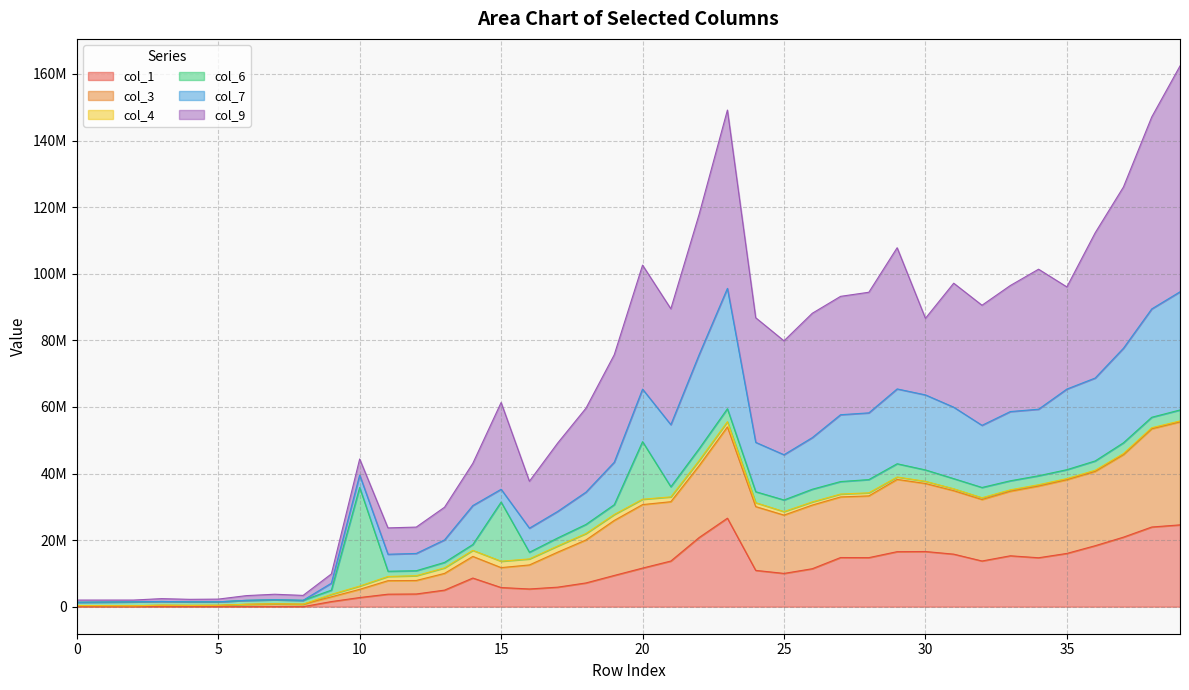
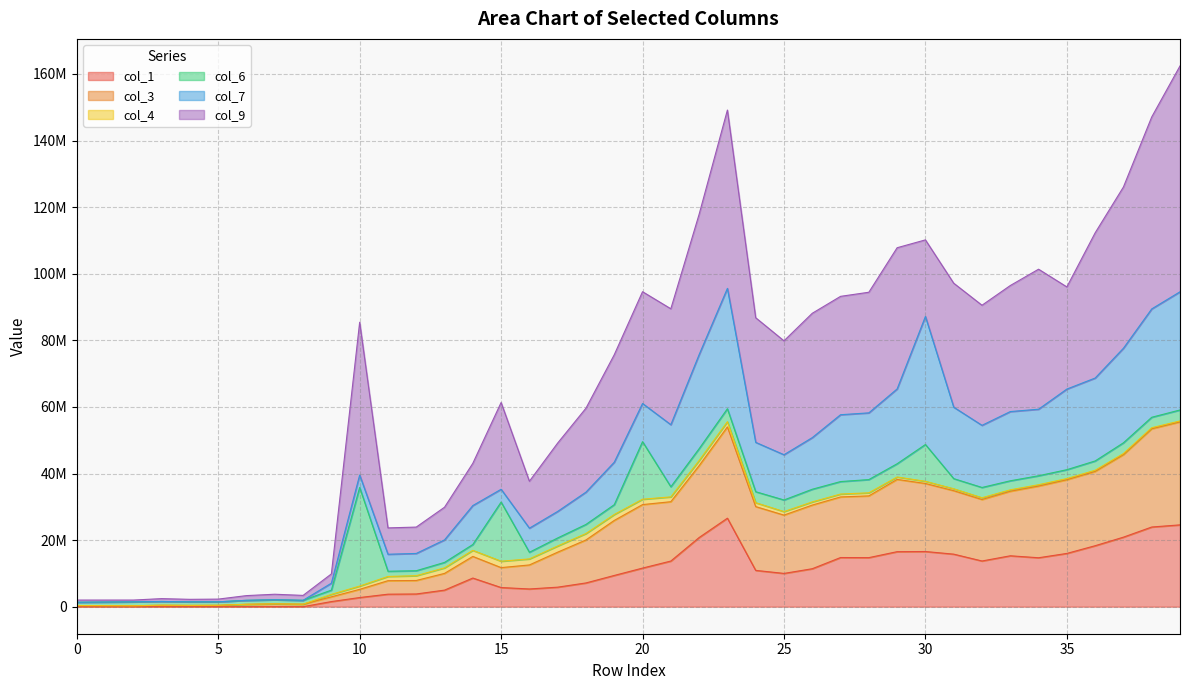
col_9, 10: 5000000 -> 46000000
col_7, 20: 16000000 -> 11000000
col_9, 20: 37000000 -> 34000000
col_6, 30: 3000000 -> 11000000
col_7, 30: 23000000 -> 38000000
